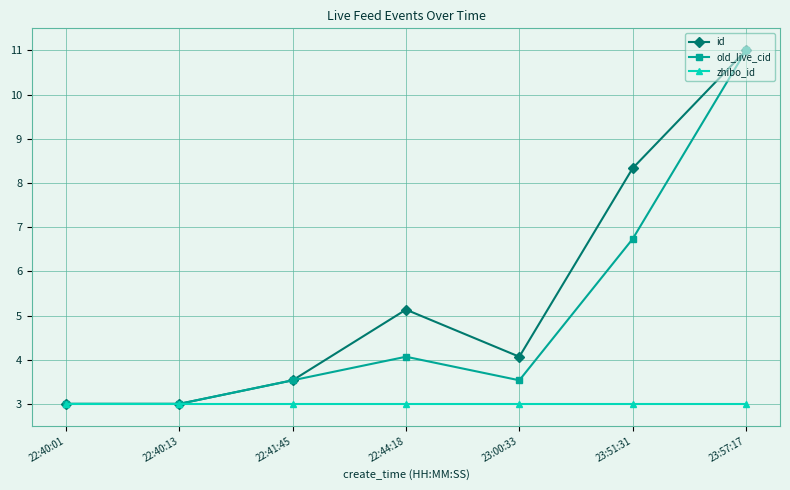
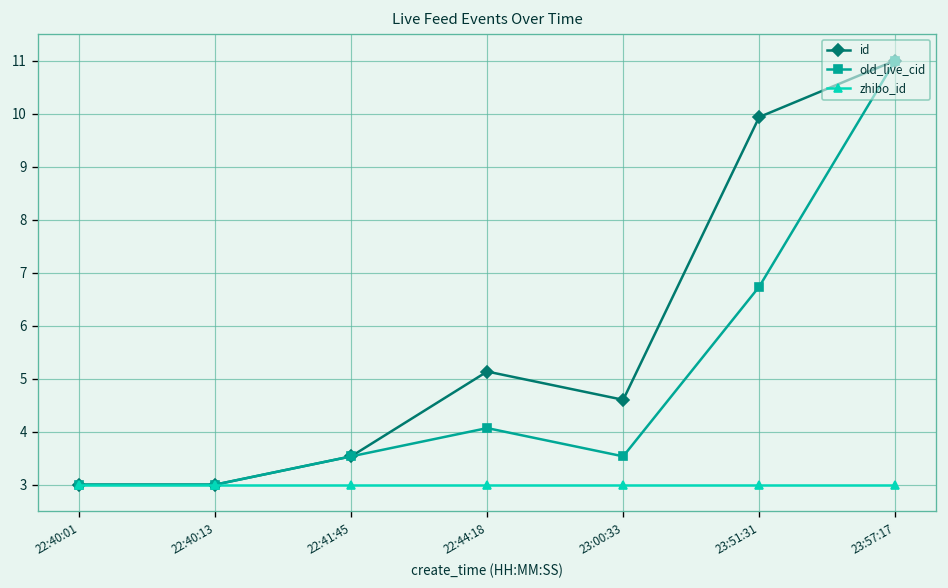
id, 23:00:33: 4.1 -> 4.6
id, 23:51:31: 8.3 -> 9.9
